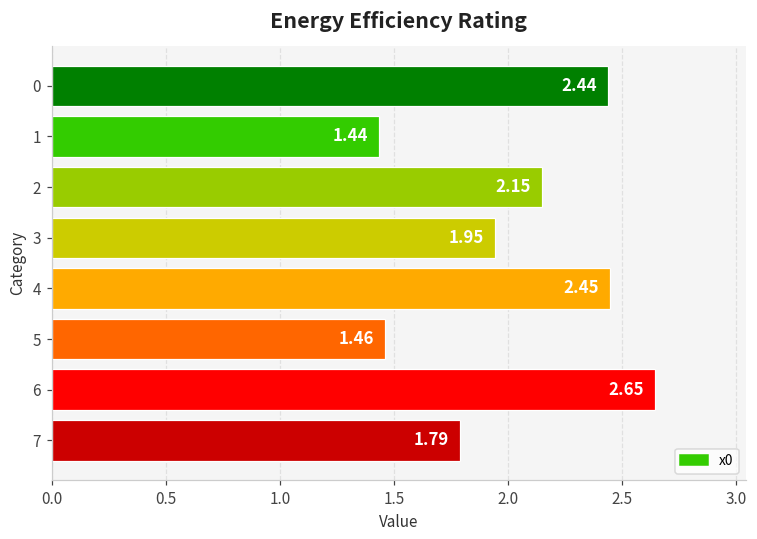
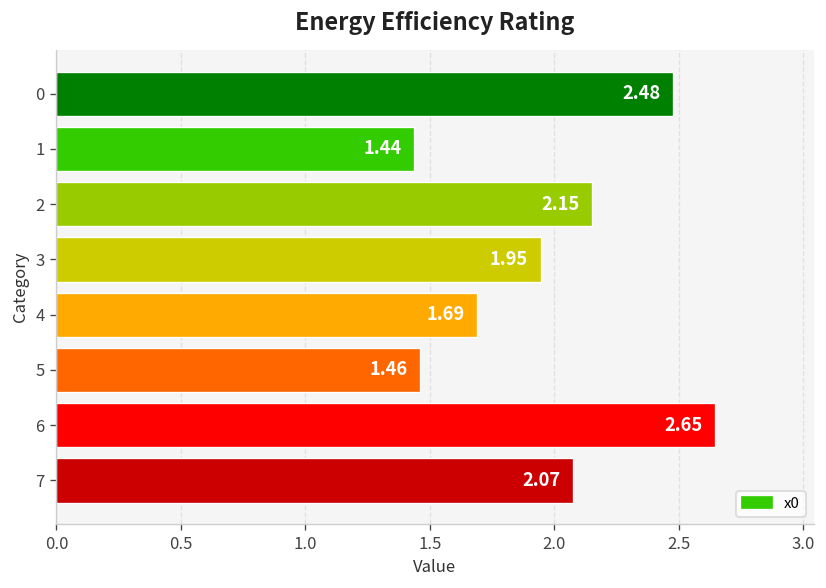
0: 2.44 -> 2.48
4: 2.45 -> 1.69
7: 1.79 -> 2.07
